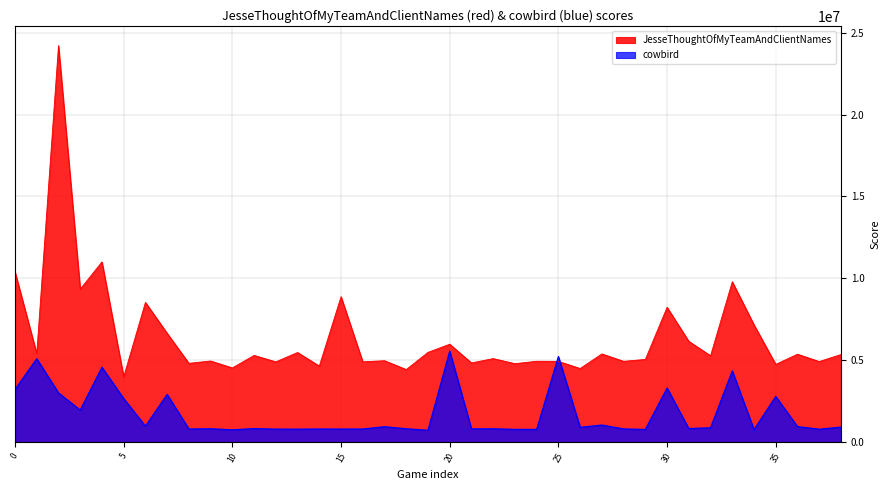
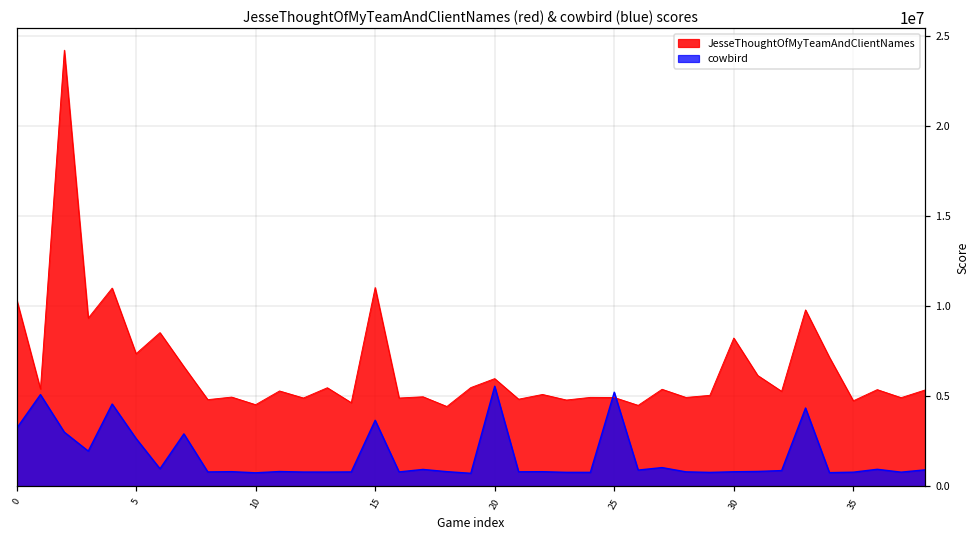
JesseThoughtOfMyTeamAndClientNames, 5: 4000000 -> 7400000
JesseThoughtOfMyTeamAndClientNames, 15: 8900000 -> 11000000
cowbird, 15: 800000 -> 3700000
cowbird, 30: 3300000 -> 800000
cowbird, 35: 2800000 -> 800000
